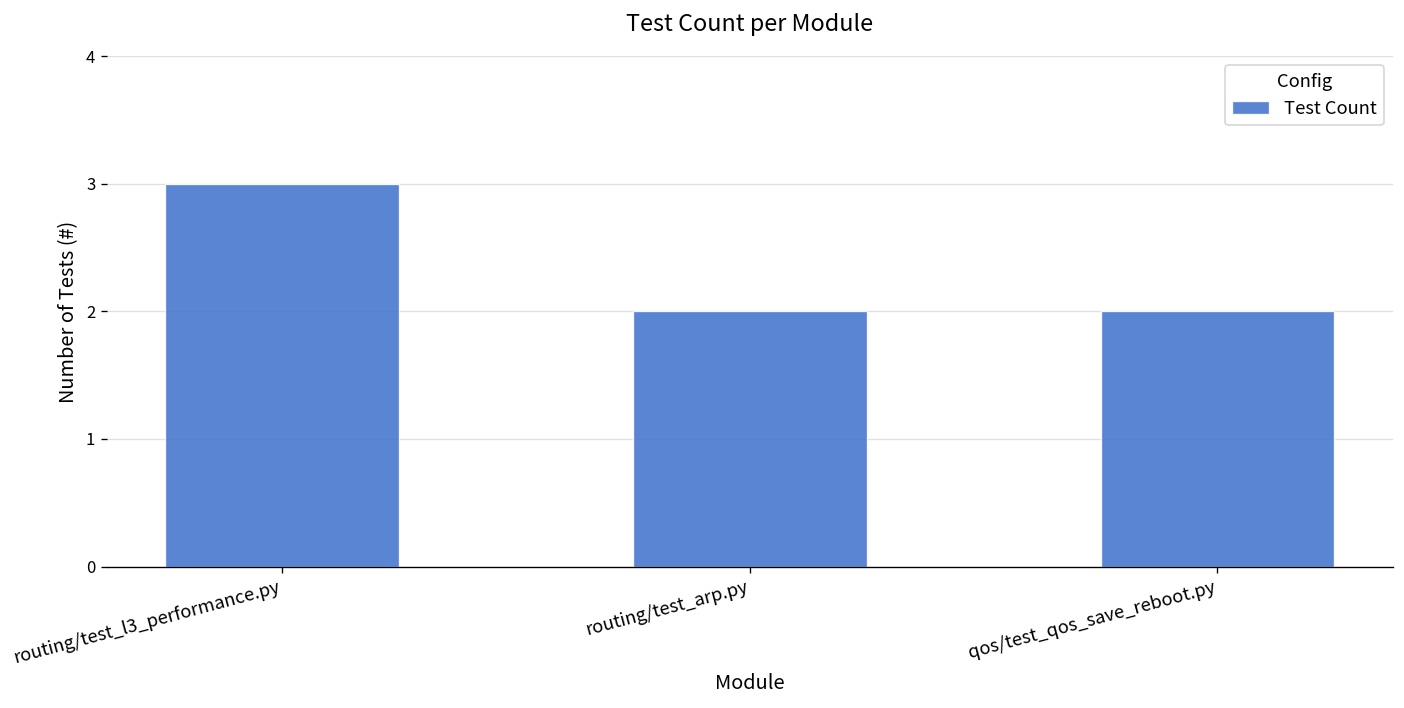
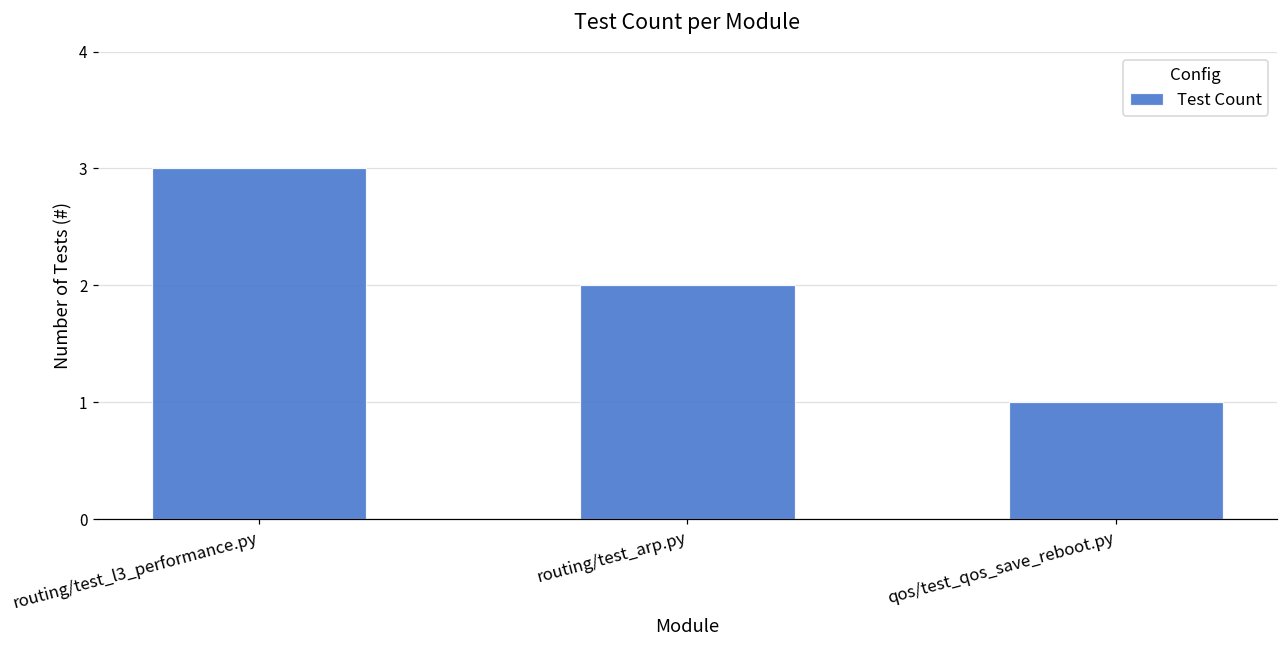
qos/test_qos_save_reboot.py: 2 -> 1
